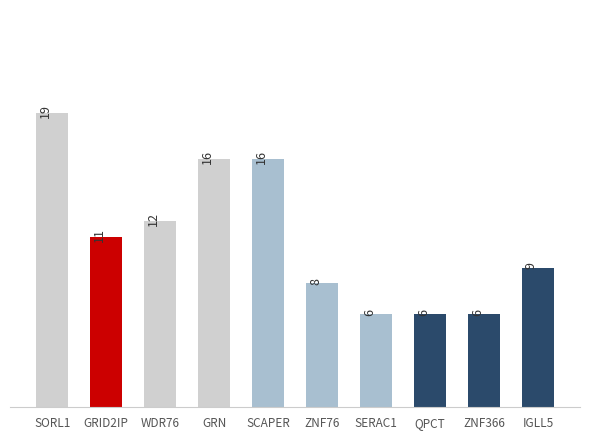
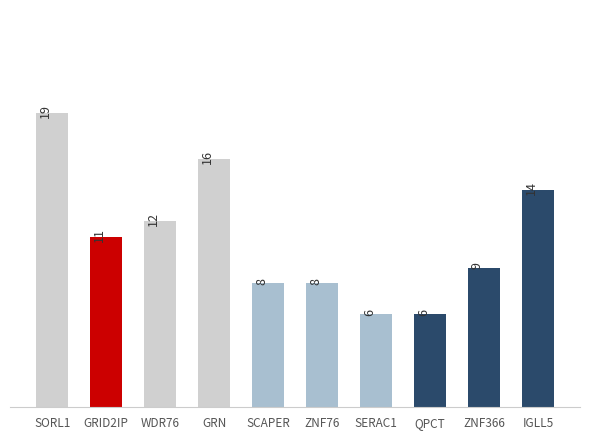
SCAPER: 16 -> 8
ZNF366: 6 -> 9
IGLL5: 9 -> 14
